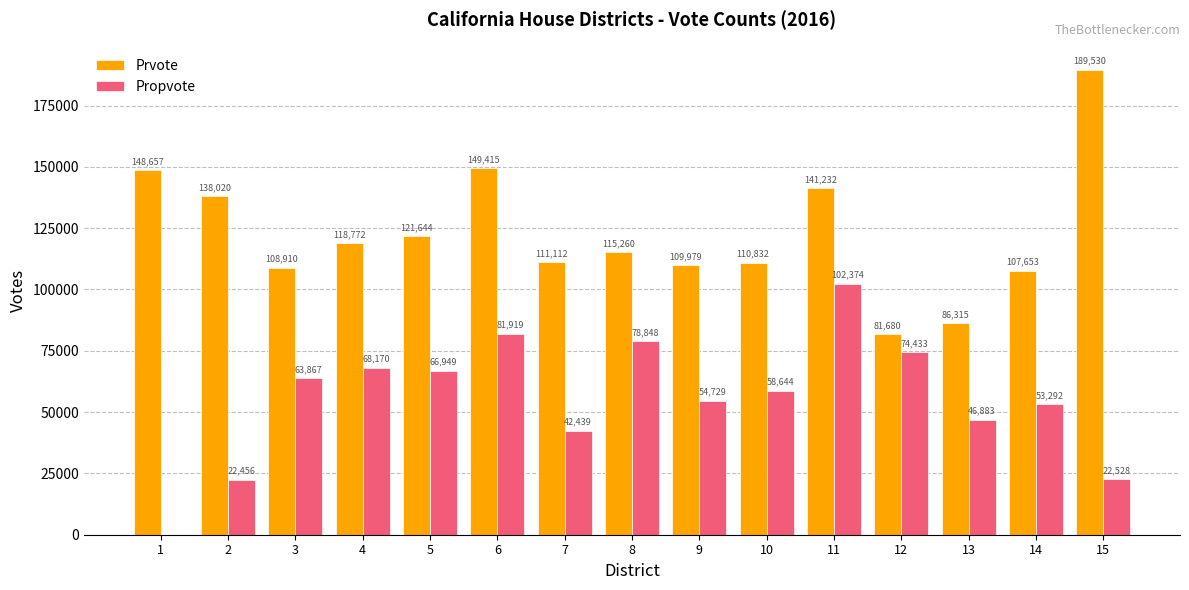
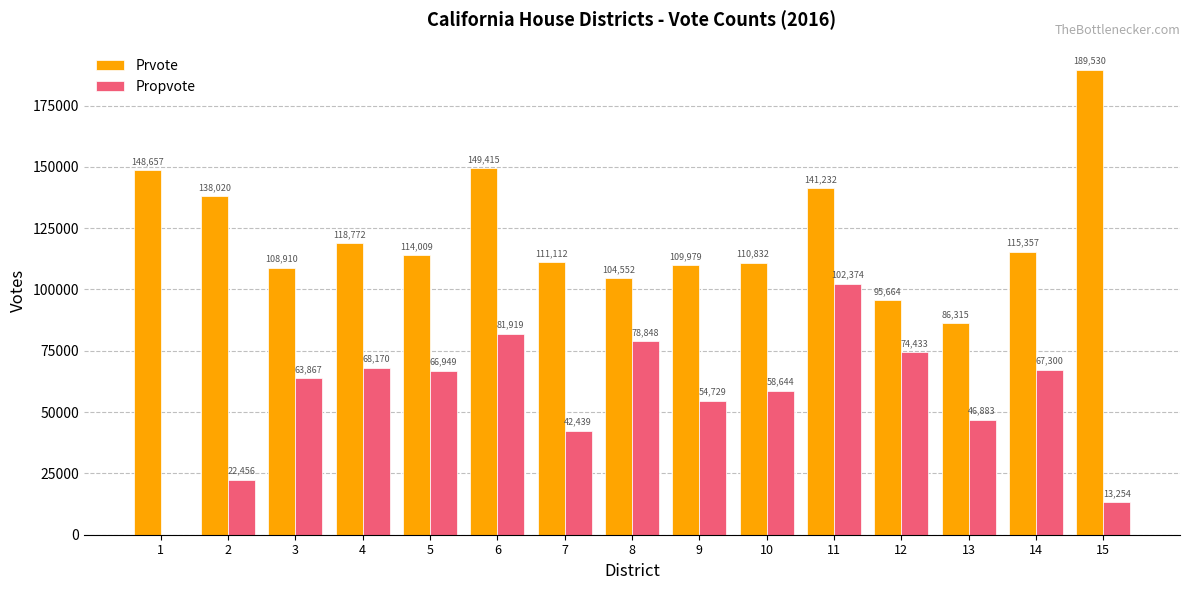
Prvote, 5: 121,644 -> 114,009
Prvote, 8: 115,260 -> 104,552
Prvote, 12: 81,680 -> 95,664
Prvote, 14: 107,653 -> 115,357
Propvote, 14: 53,292 -> 67,300
Propvote, 15: 22,528 -> 13,254
